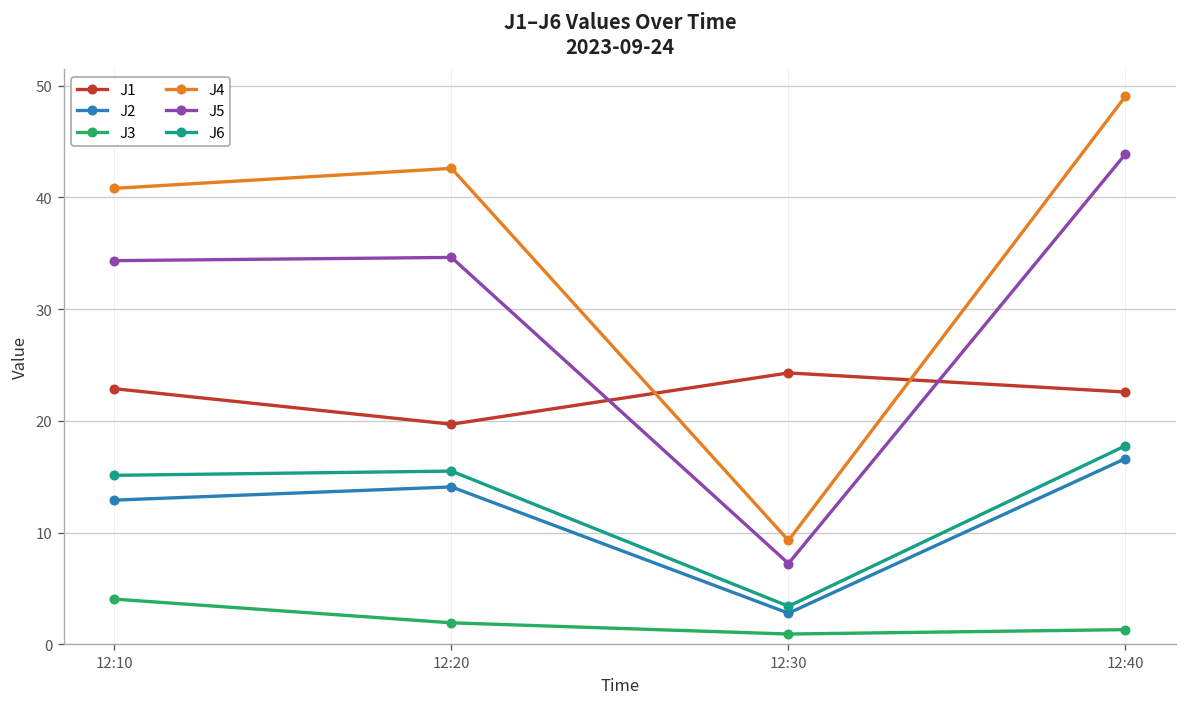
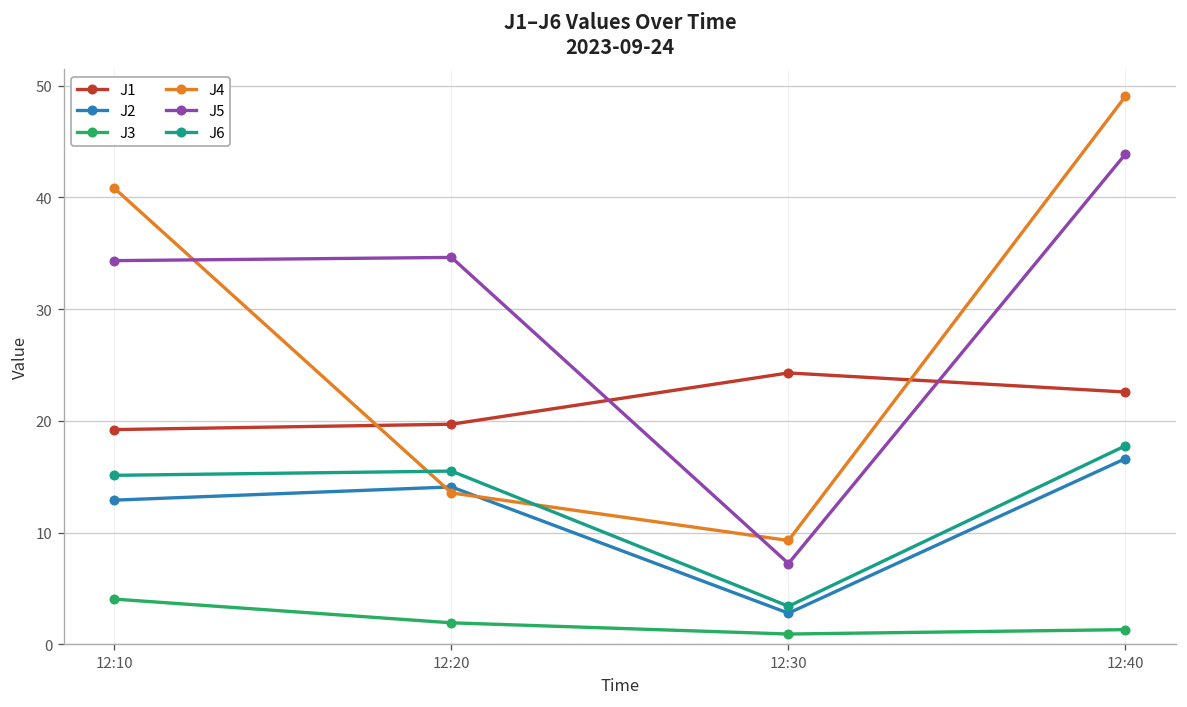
J1, 12:10: 23 -> 19
J4, 12:20: 43 -> 14
